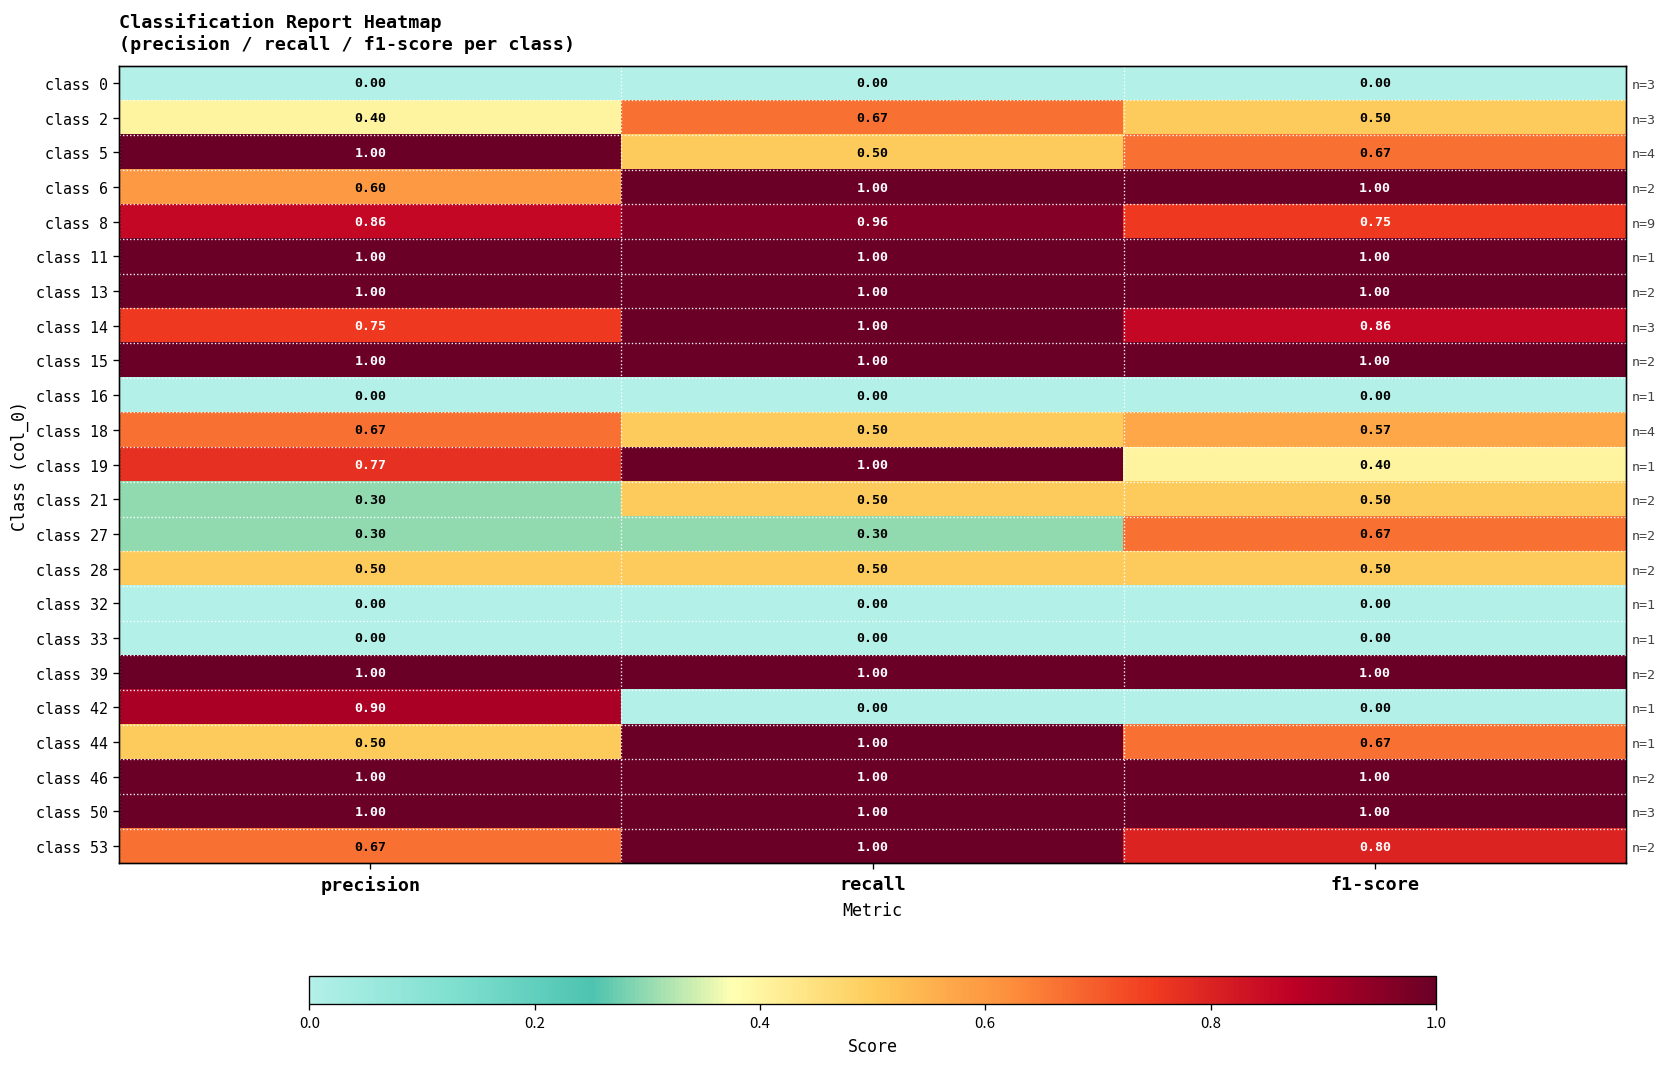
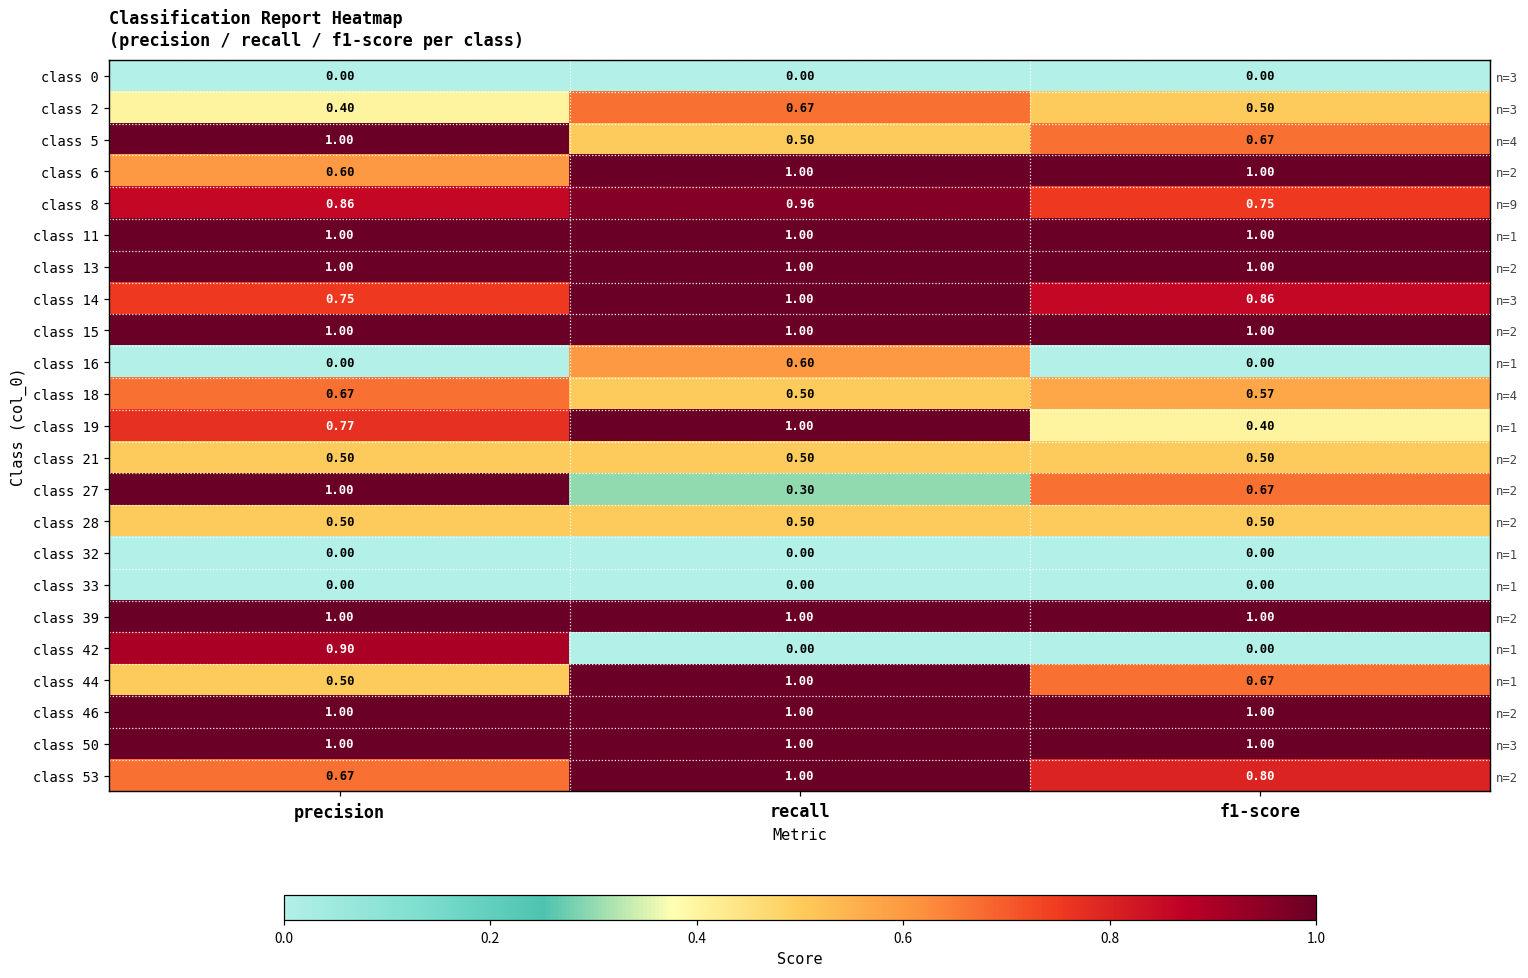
class 16, recall: 0.00 -> 0.60
class 21, precision: 0.30 -> 0.50
class 27, precision: 0.30 -> 1.00
